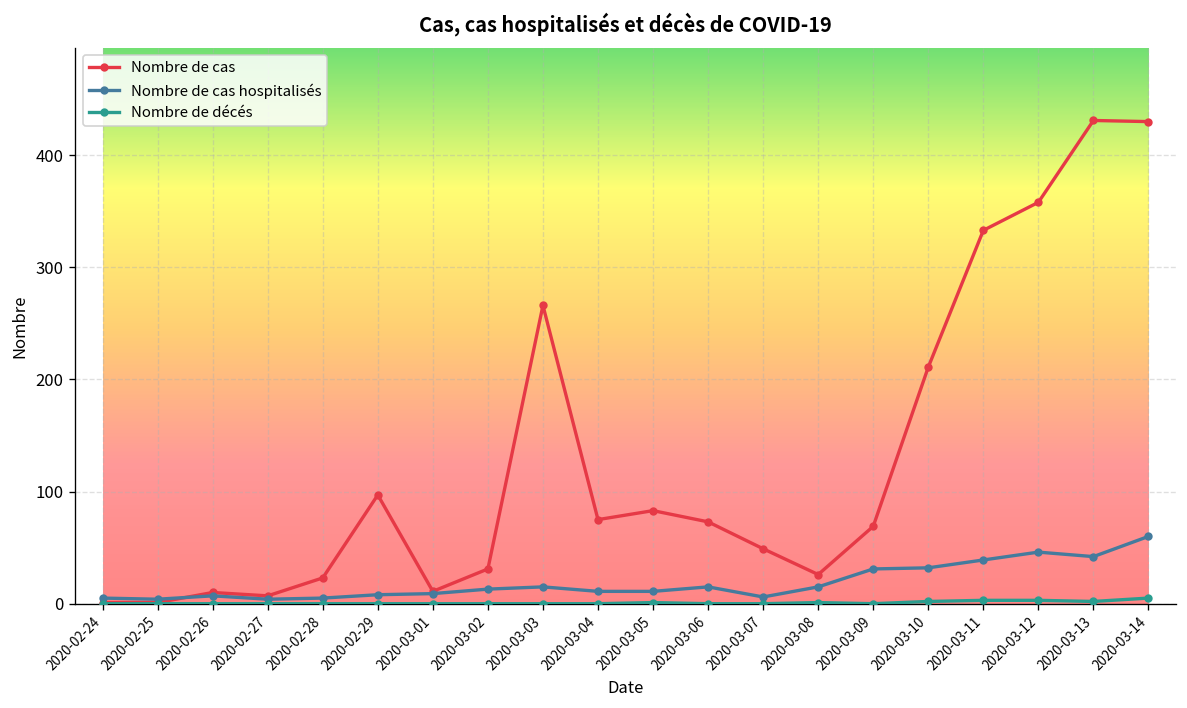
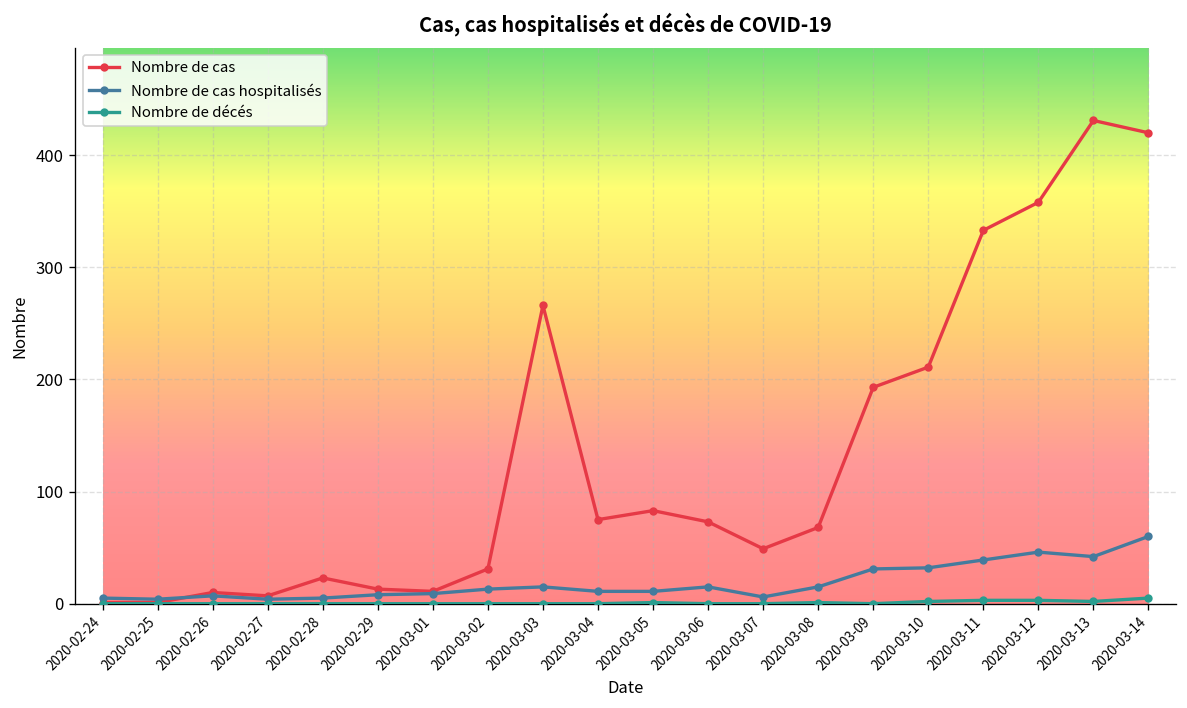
Nombre de cas, 2020-02-29: 100 -> 10
Nombre de cas, 2020-03-08: 30 -> 70
Nombre de cas, 2020-03-09: 70 -> 190
Nombre de cas, 2020-03-14: 430 -> 420
